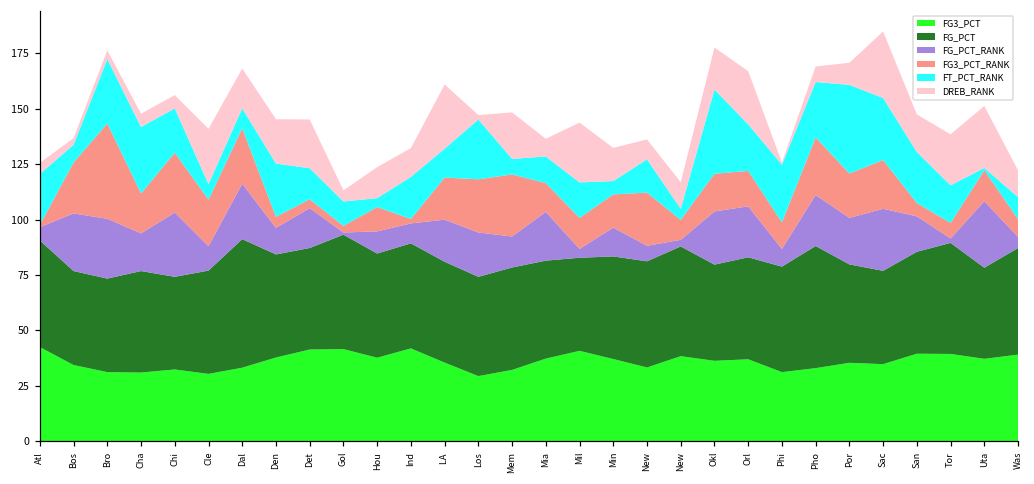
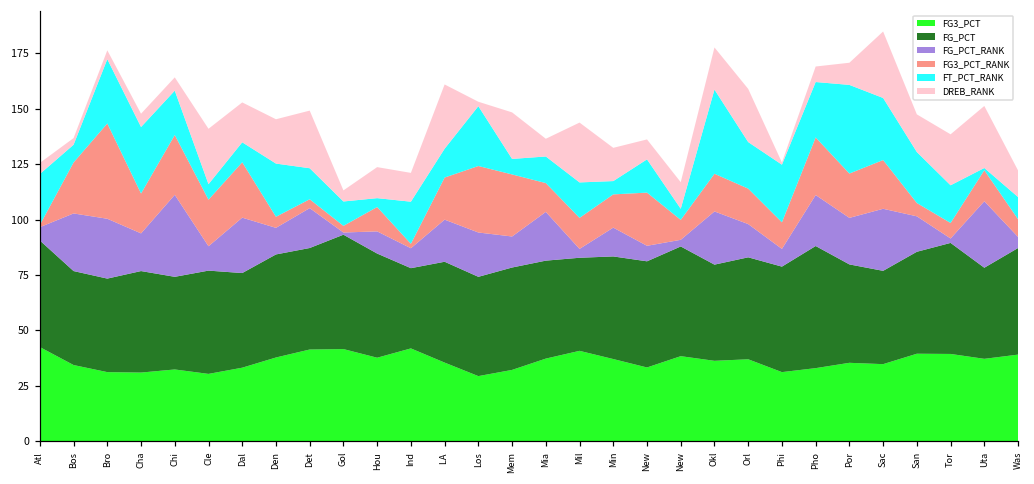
FG_PCT_RANK, Chi: 29 -> 37
FG_PCT, Dal: 58 -> 43
DREB_RANK, Det: 22 -> 26
FG_PCT, Ind: 47 -> 36
FG3_PCT_RANK, Los: 24 -> 30
FG_PCT_RANK, Orl: 23 -> 15
